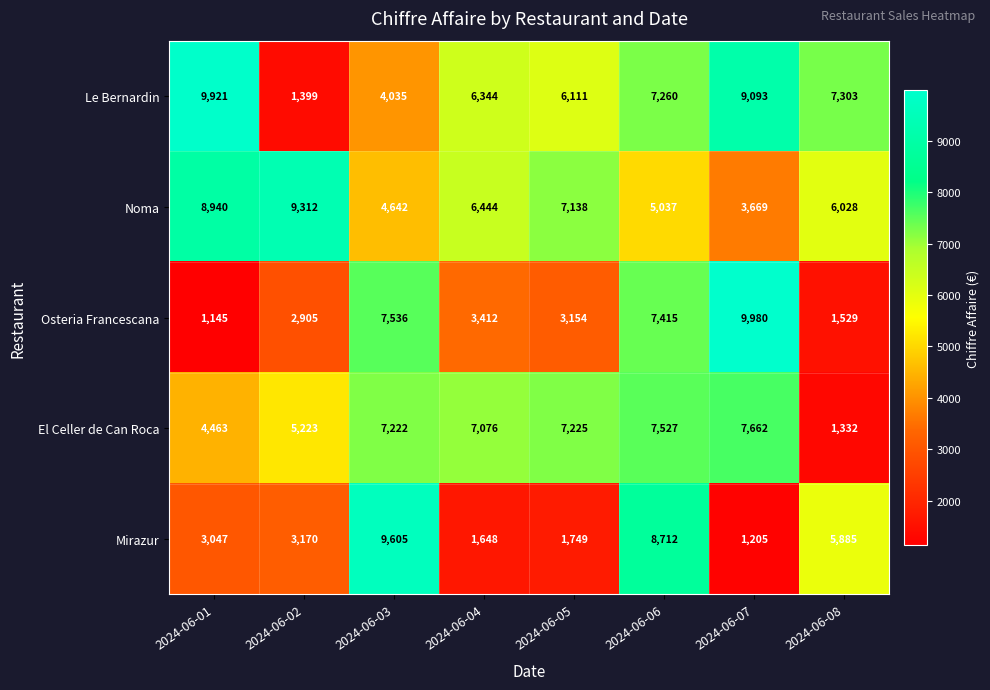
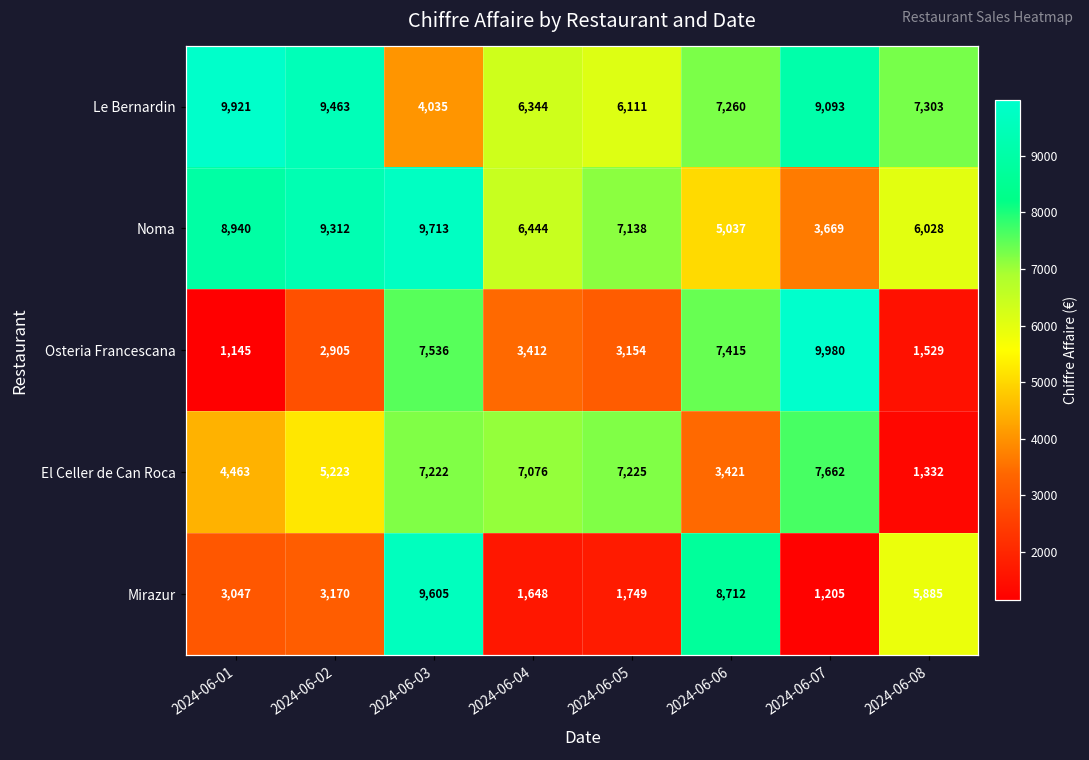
Le Bernardin, 2024-06-02: 1,399 -> 9,463
Noma, 2024-06-03: 4,642 -> 9,713
El Celler de Can Roca, 2024-06-06: 7,527 -> 3,421
